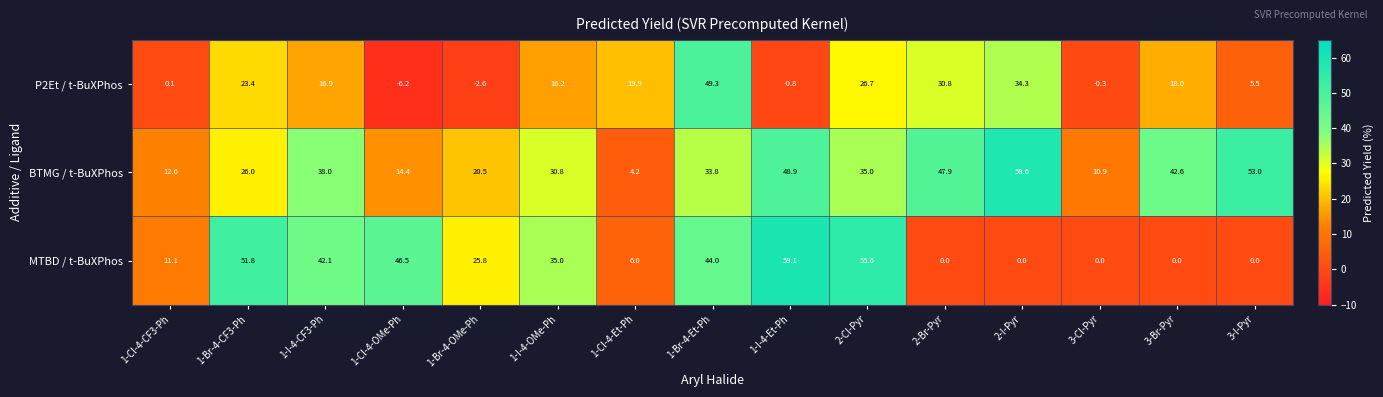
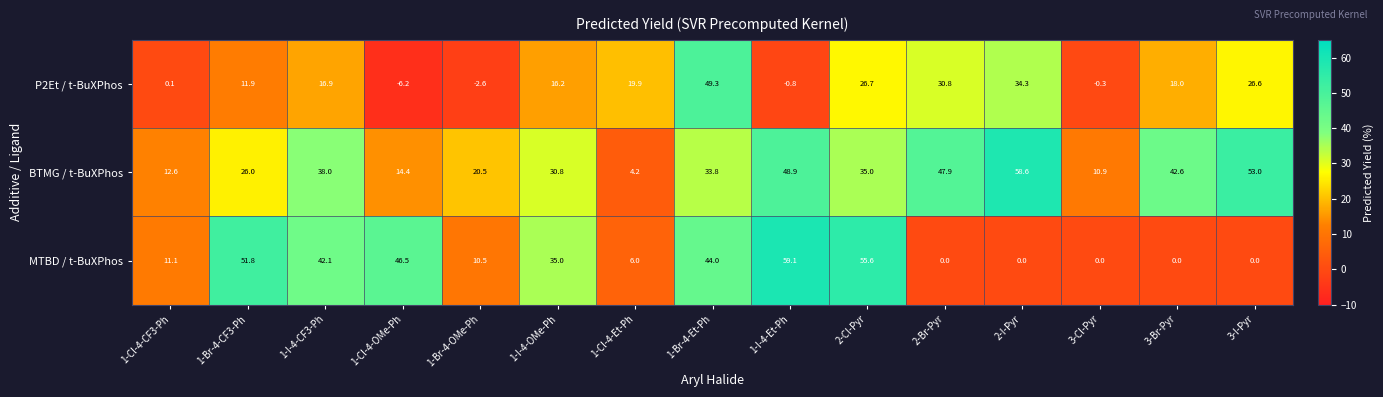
P2Et / t-BuXPhos, 1-Br-4-CF3-Ph: 23.4 -> 11.9
P2Et / t-BuXPhos, 3-I-Pyr: 5.5 -> 26.6
MTBD / t-BuXPhos, 1-Br-4-OMe-Ph: 25.8 -> 10.5
